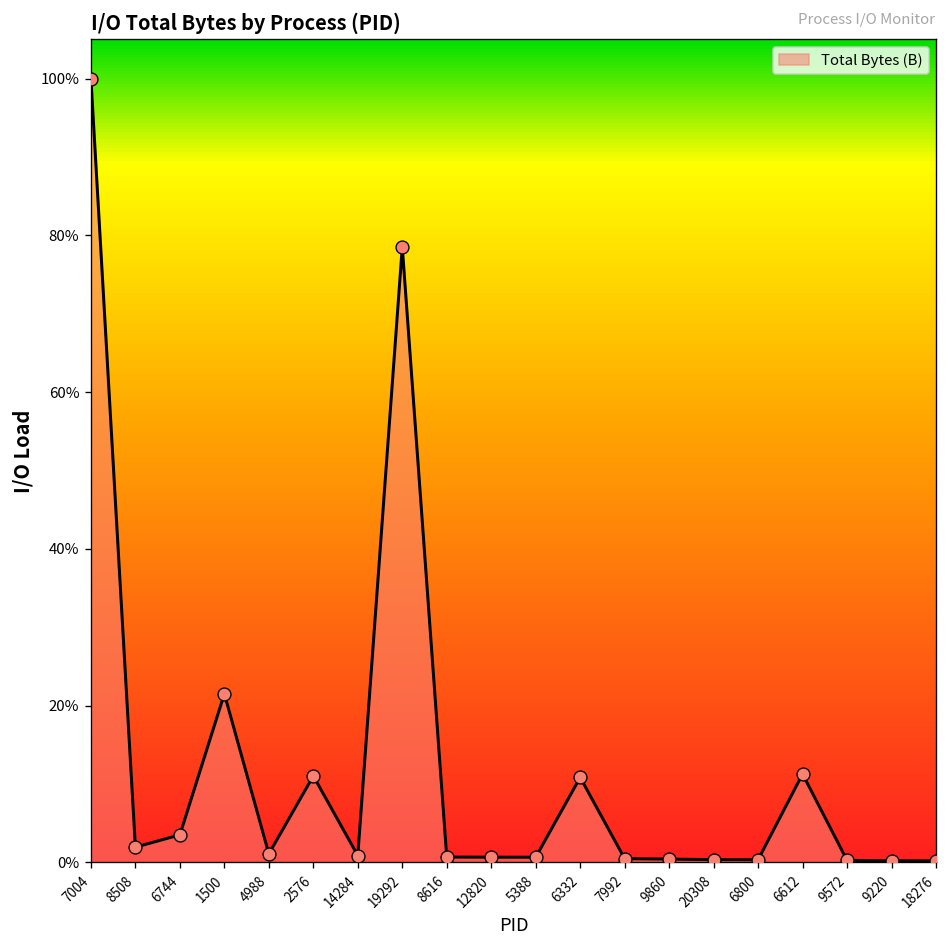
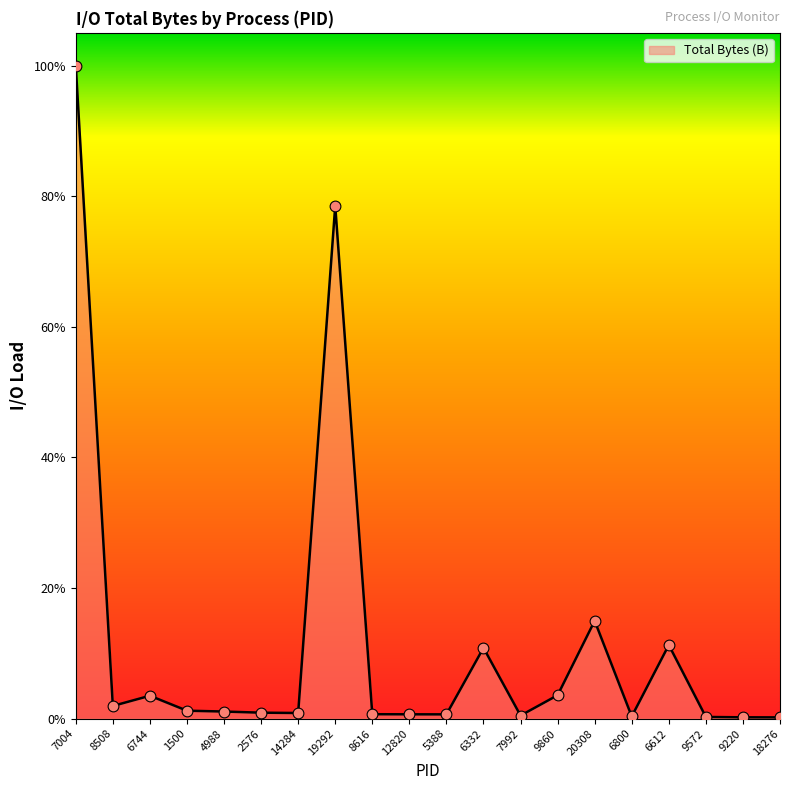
1500: 22% -> 1%
2576: 11% -> 1%
9860: 0% -> 4%
20308: 0% -> 15%
